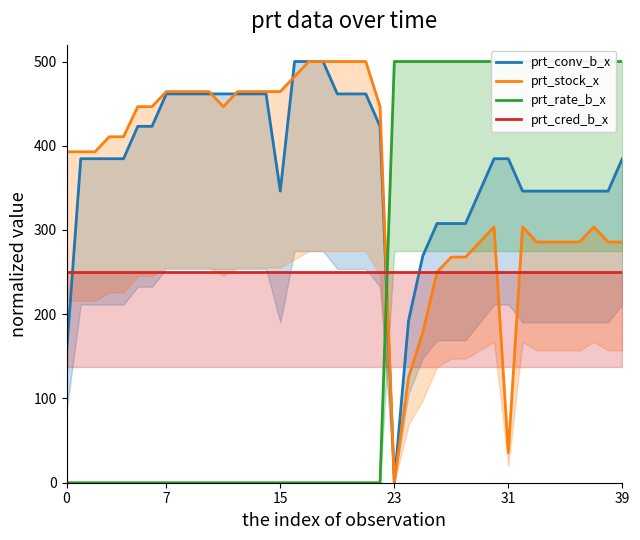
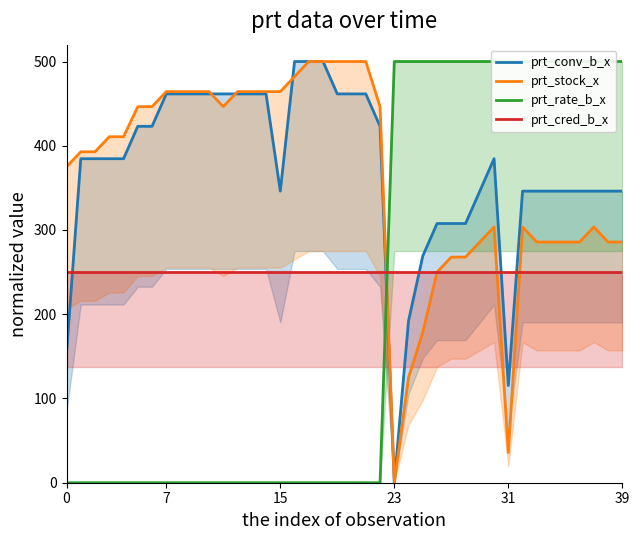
prt_stock_x, 0: 390 -> 370
prt_conv_b_x, 31: 380 -> 120
prt_conv_b_x, 39: 380 -> 350
